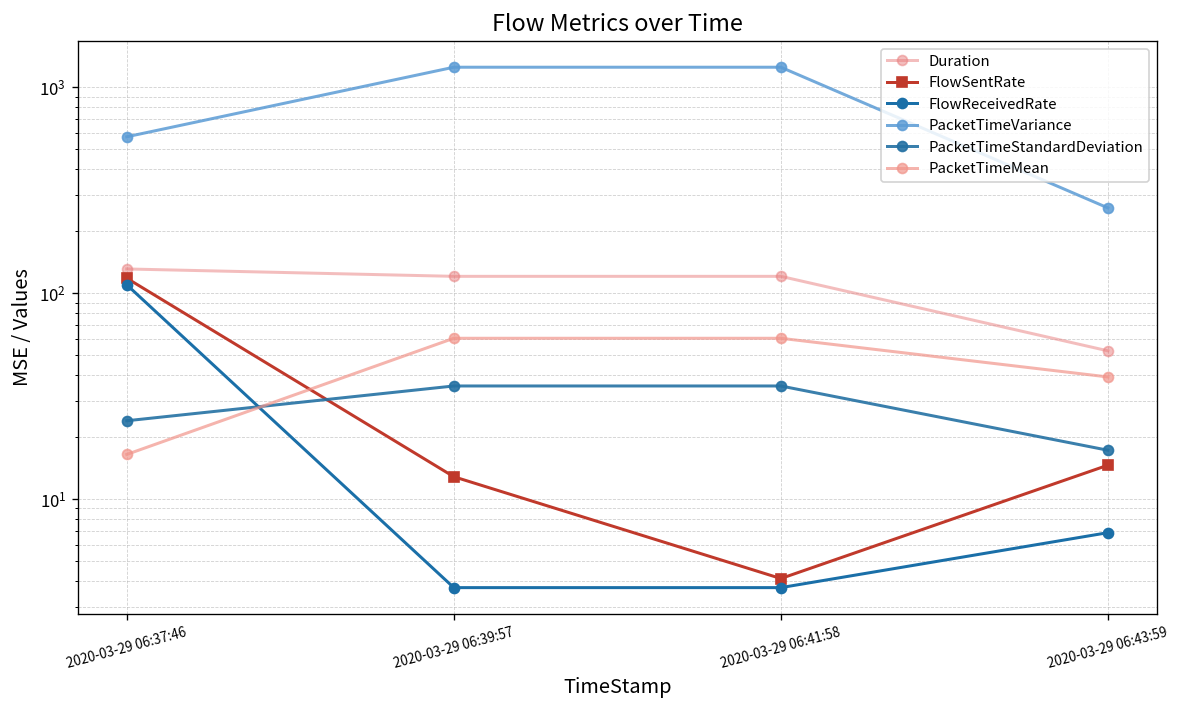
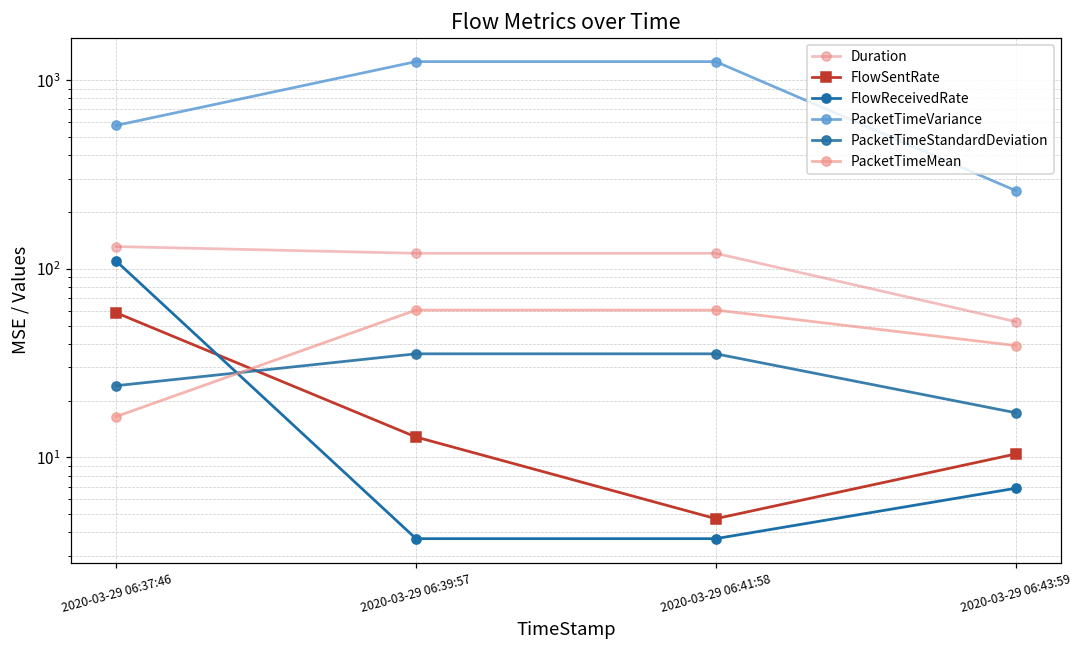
FlowSentRate, 2020-03-29 06:37:46: 120 -> 58
FlowSentRate, 2020-03-29 06:41:58: 4.1 -> 4.7
FlowSentRate, 2020-03-29 06:43:59: 15 -> 10
